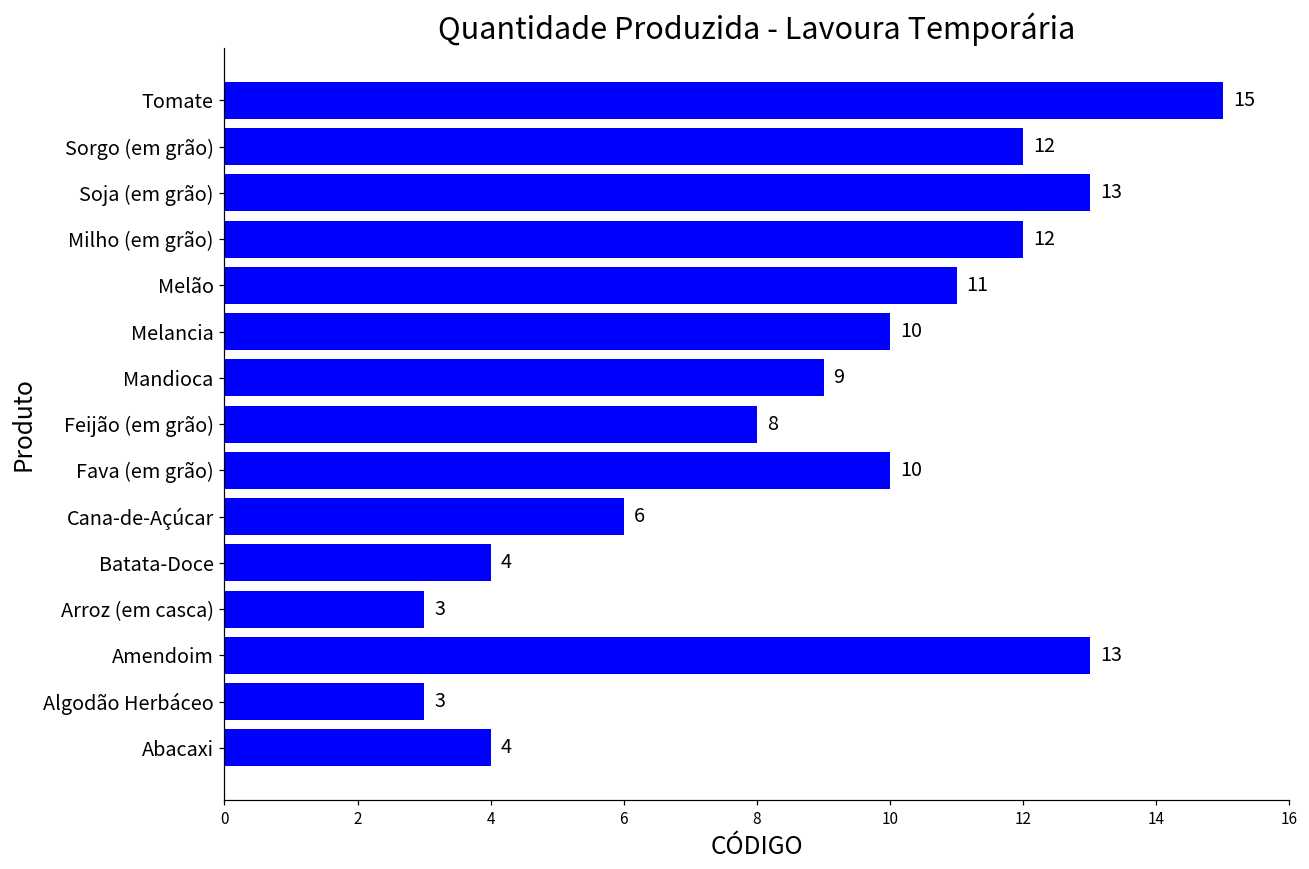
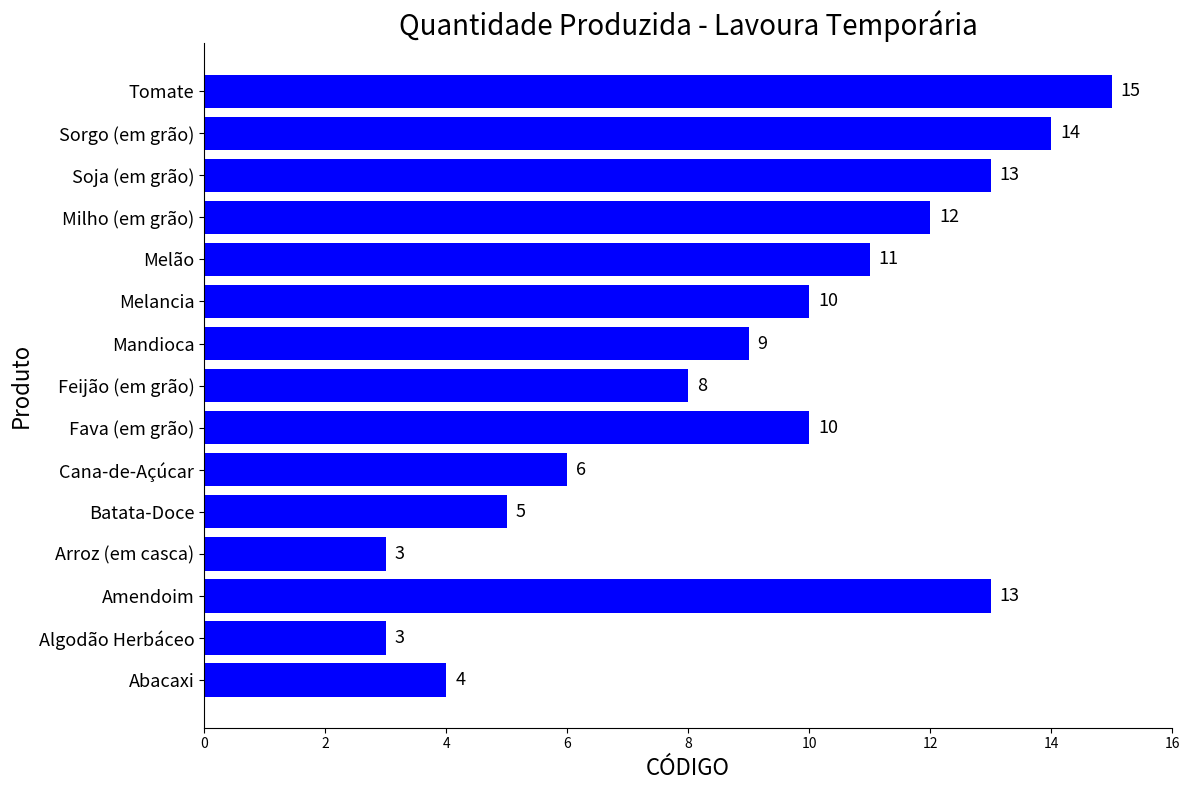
Sorgo (em grão): 12 -> 14
Batata-Doce: 4 -> 5
